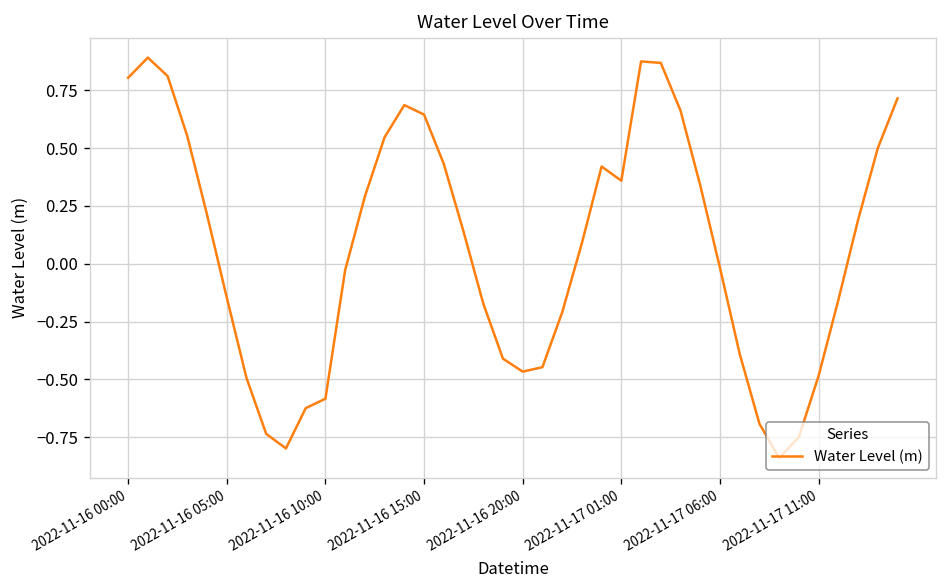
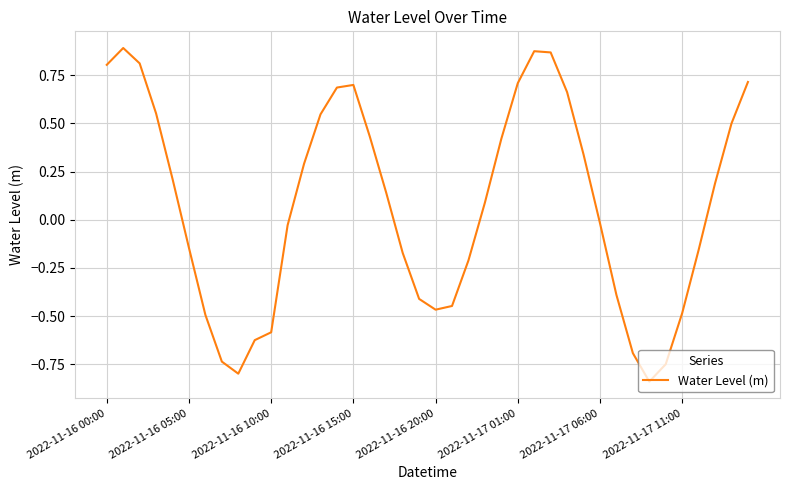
2022-11-16 15:00: 0.64 -> 0.70
2022-11-17 01:00: 0.36 -> 0.71
